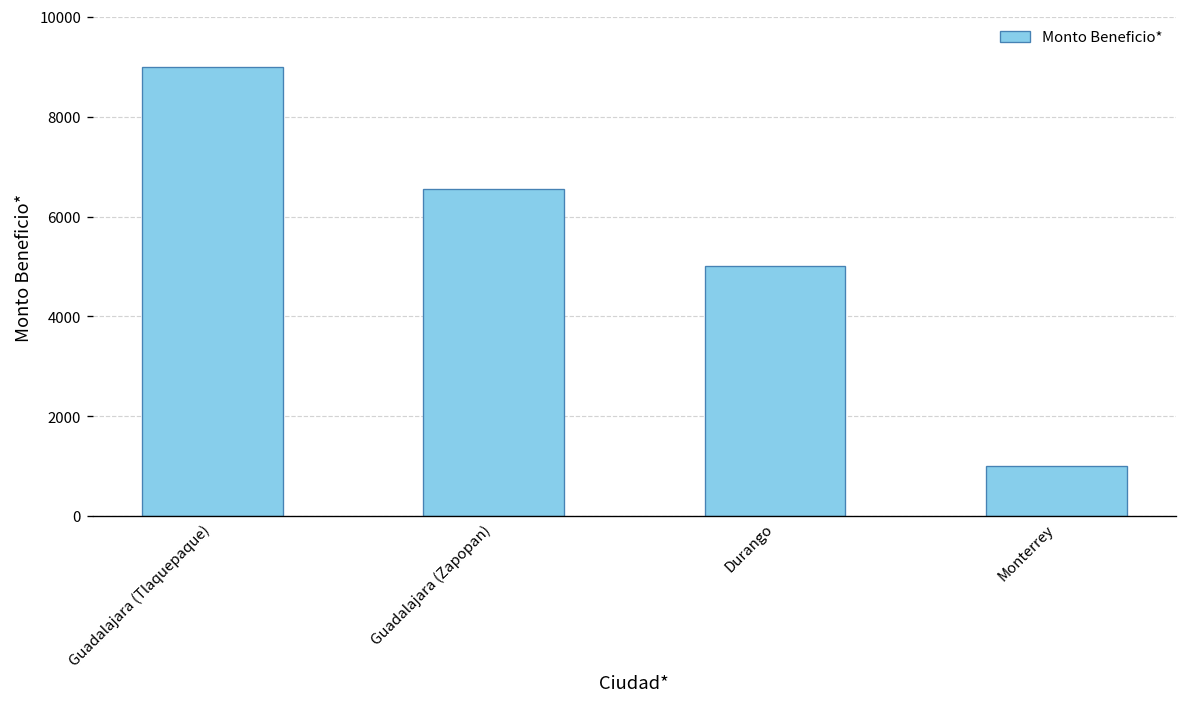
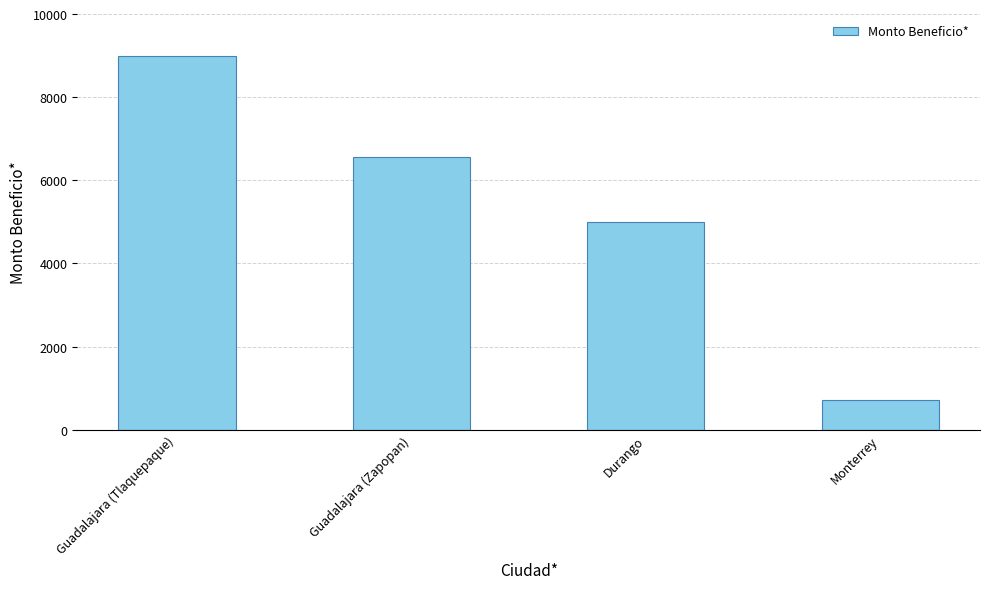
Monterrey: 1000 -> 700
